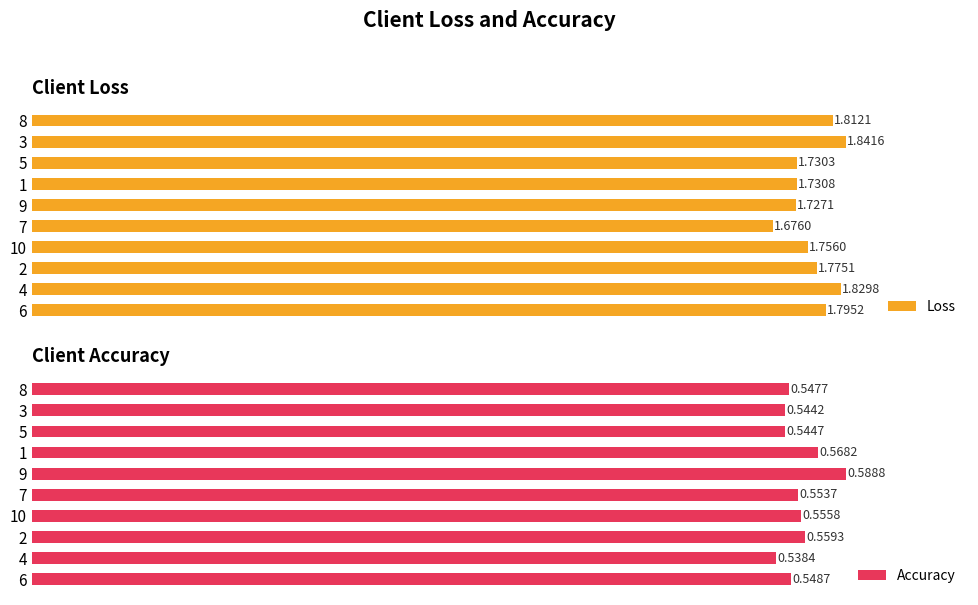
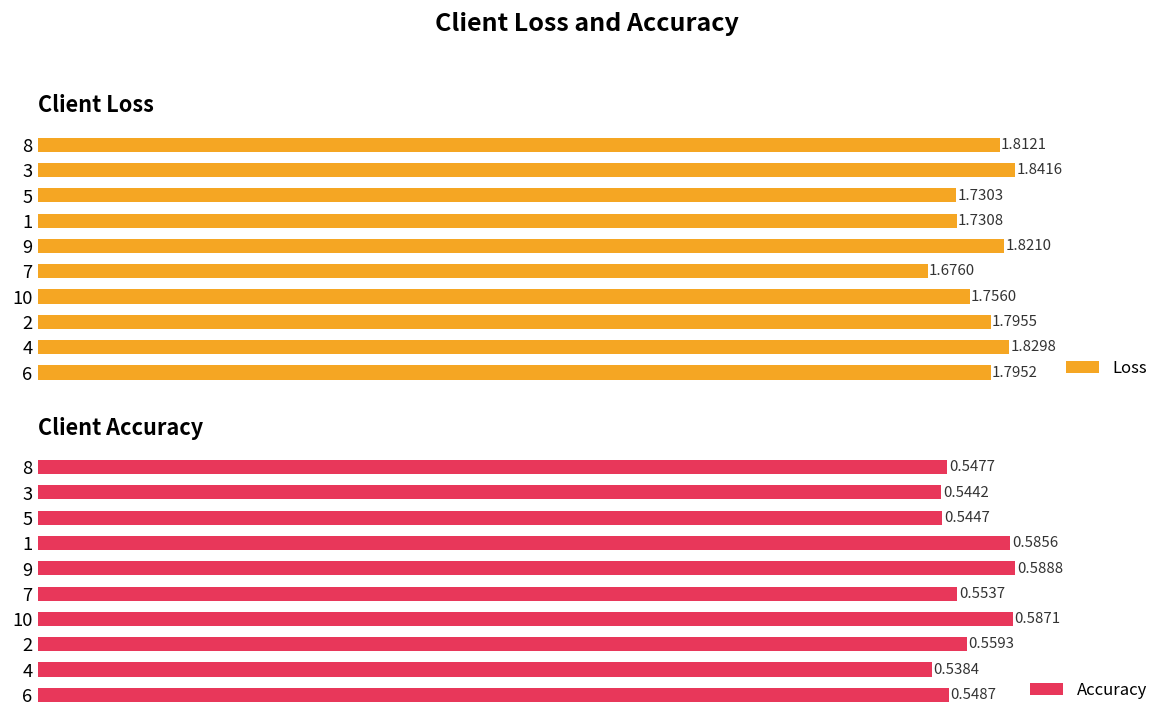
Client Loss, 9: 1.7271 -> 1.8210
Client Loss, 2: 1.7751 -> 1.7955
Client Accuracy, 1: 0.5682 -> 0.5856
Client Accuracy, 10: 0.5558 -> 0.5871
